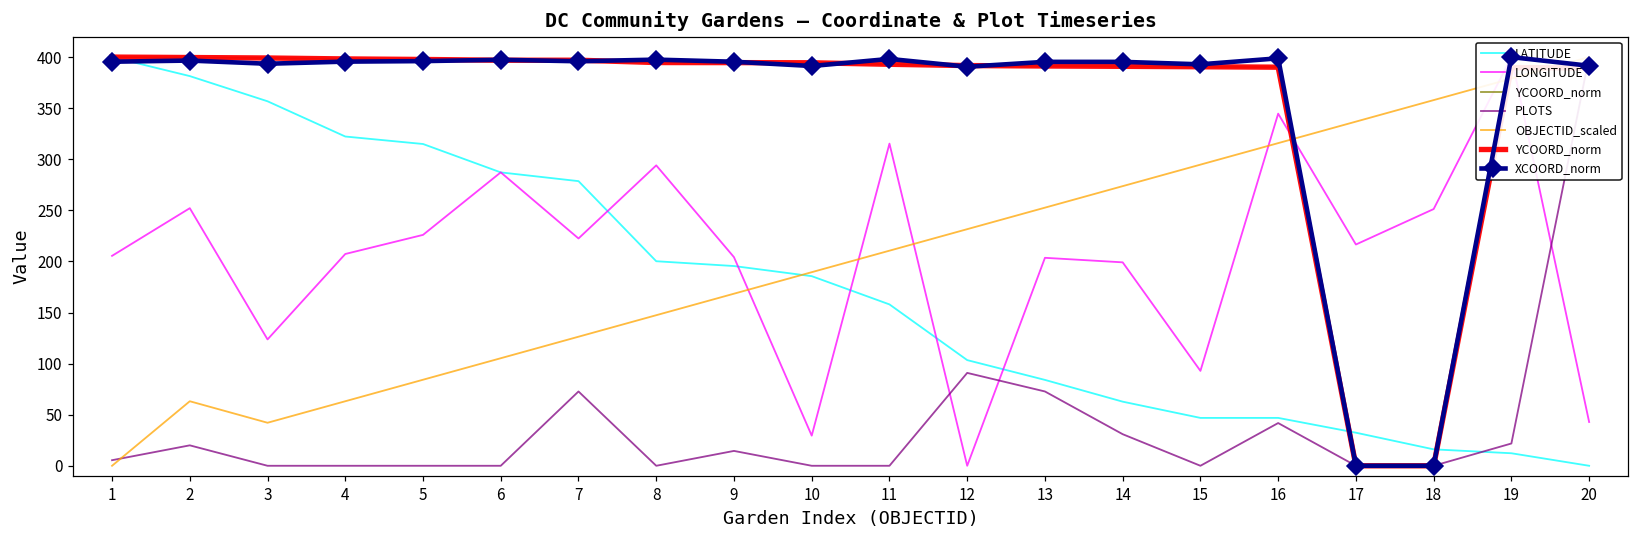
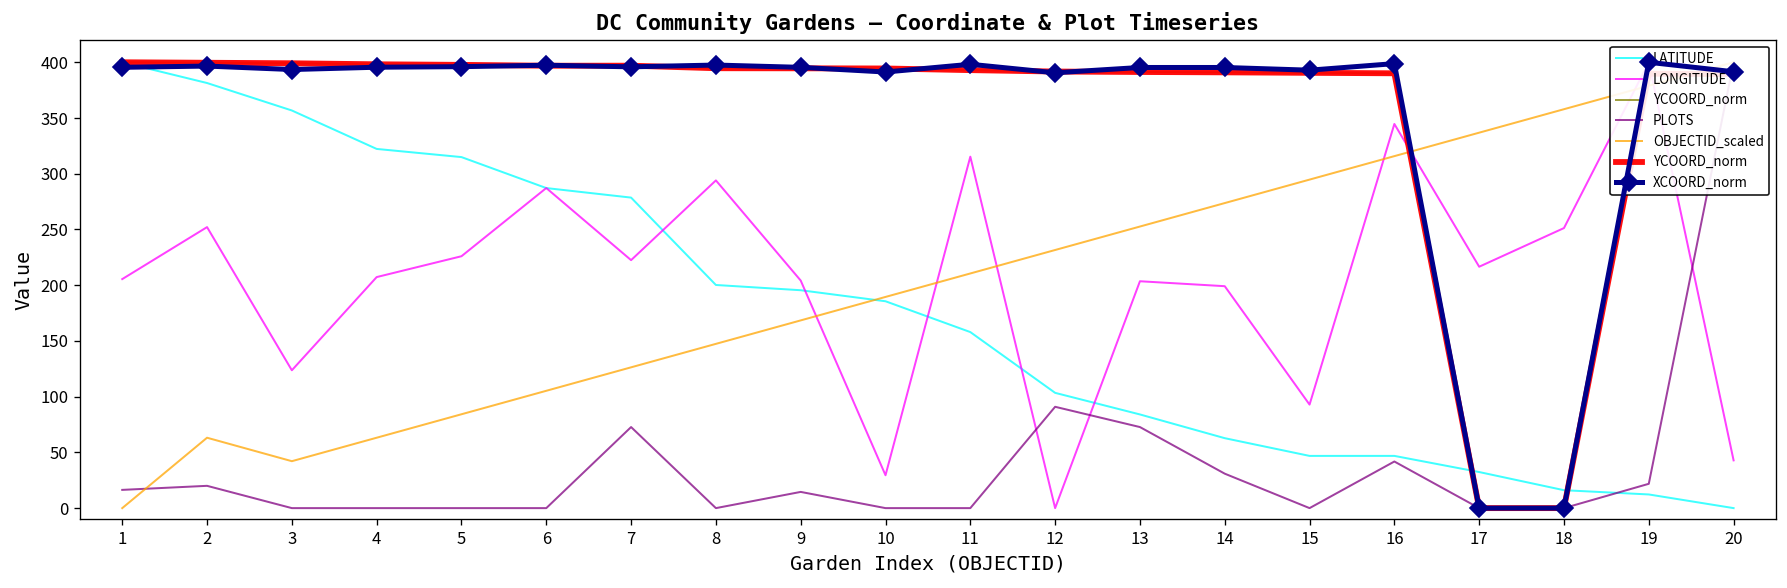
PLOTS, 1: 10 -> 20
